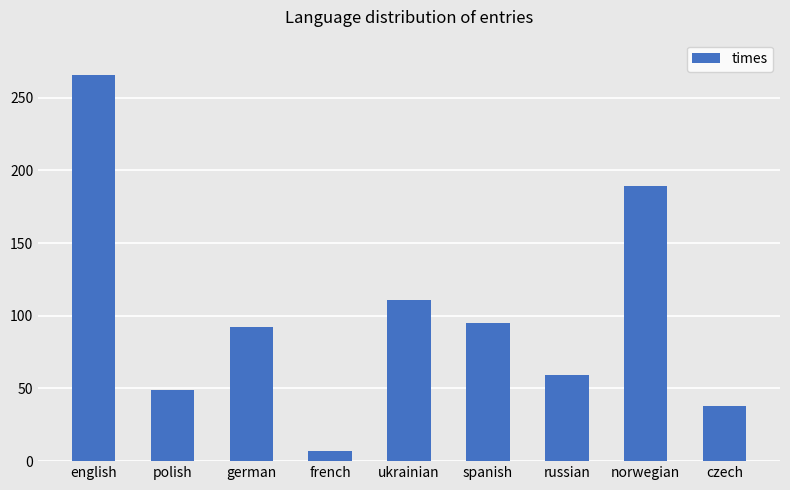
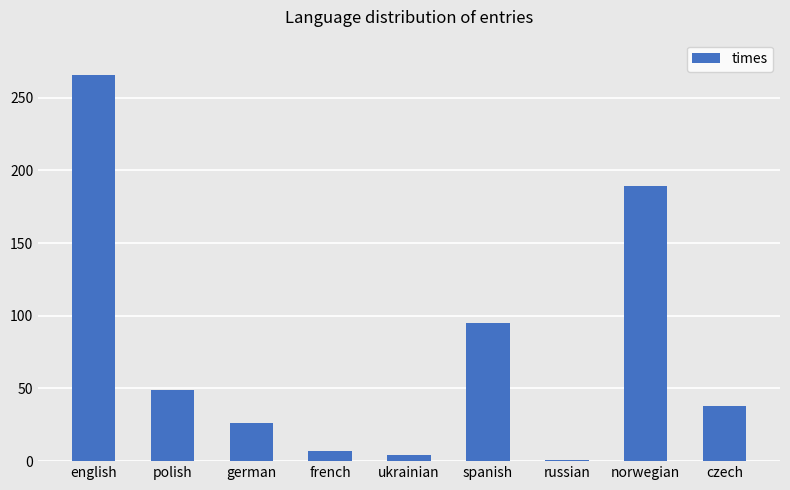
german: 92 -> 26
ukrainian: 111 -> 4
russian: 59 -> 1
